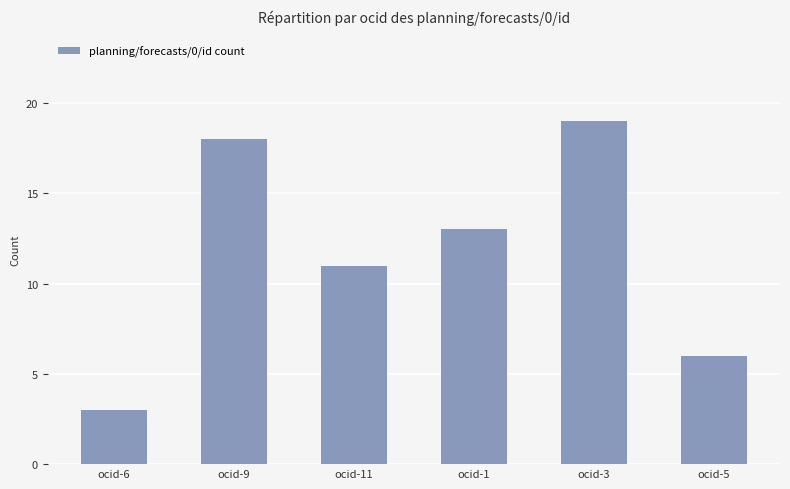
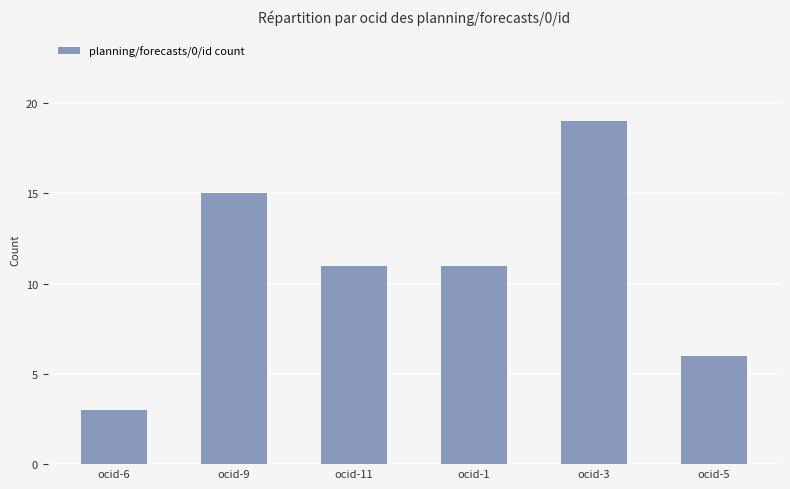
ocid-9: 18 -> 15
ocid-1: 13 -> 11
